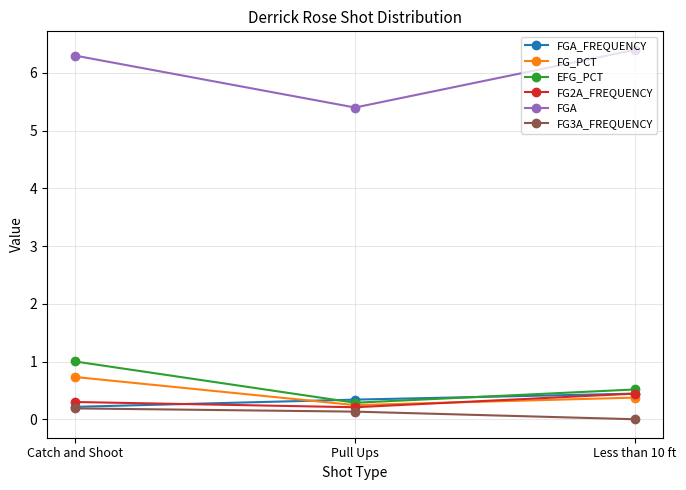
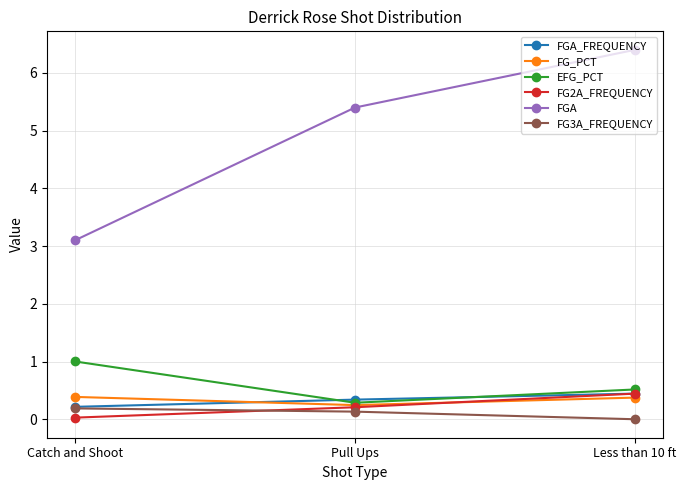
FG_PCT, Catch and Shoot: 0.7 -> 0.4
FG2A_FREQUENCY, Catch and Shoot: 0.3 -> 0.0
FGA, Catch and Shoot: 6.3 -> 3.1
